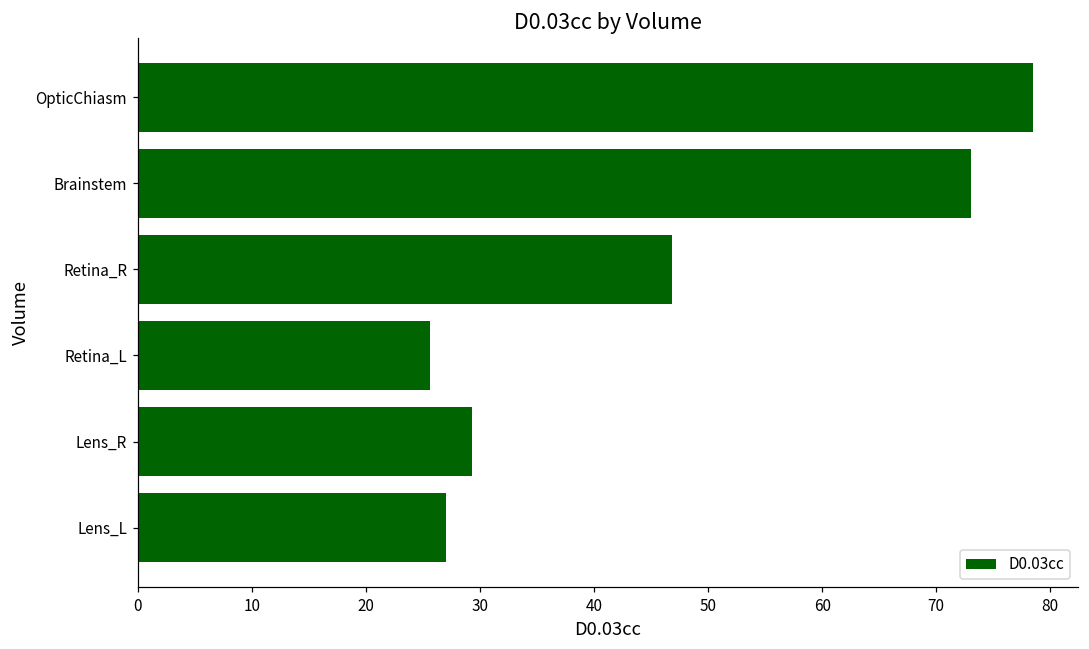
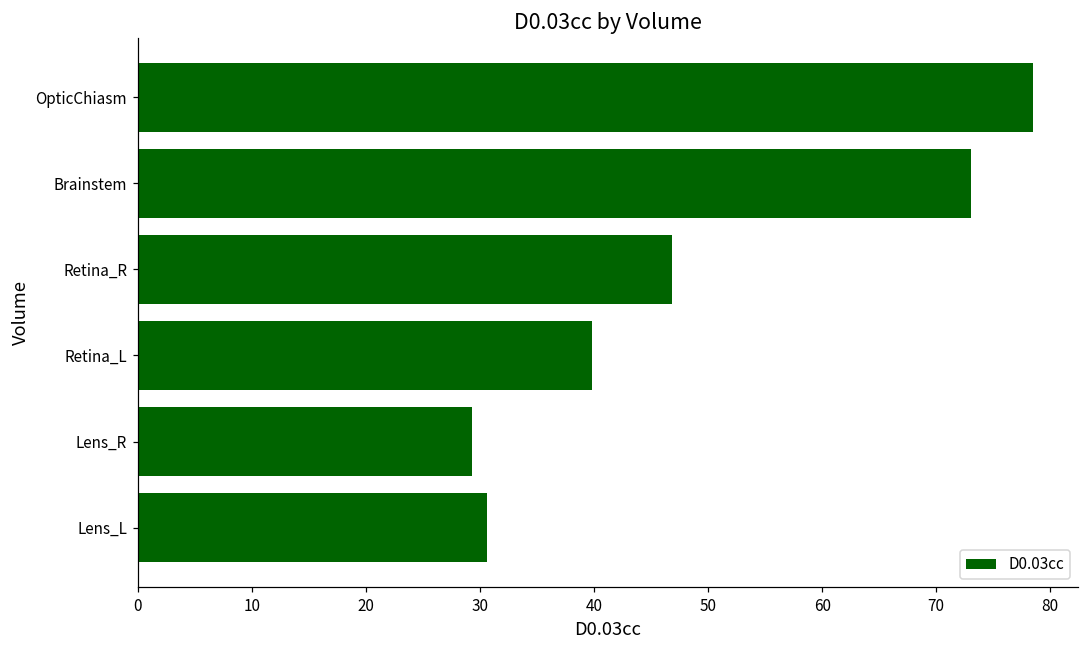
Retina_L: 25.6 -> 39.8
Lens_L: 27.0 -> 30.6
